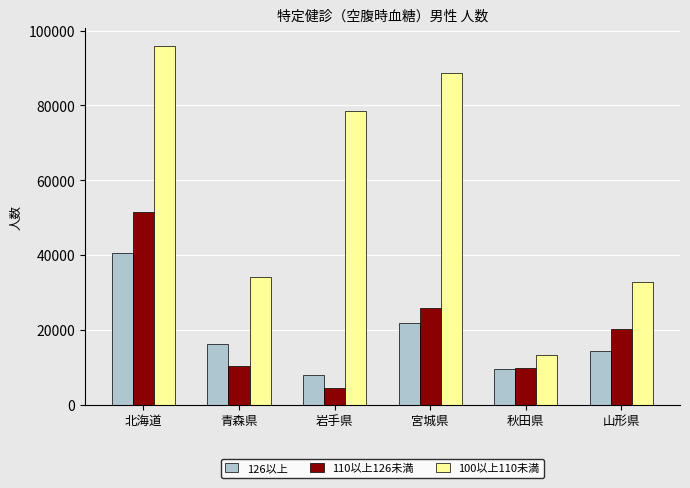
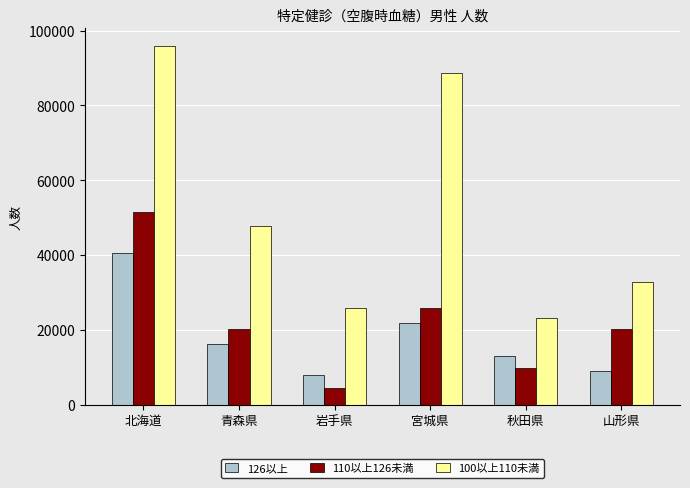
110以上126未満, 青森県: 10000 -> 20000
100以上110未満, 青森県: 34000 -> 48000
100以上110未満, 岩手県: 79000 -> 26000
126以上, 秋田県: 10000 -> 13000
100以上110未満, 秋田県: 13000 -> 23000
126以上, 山形県: 14000 -> 9000
